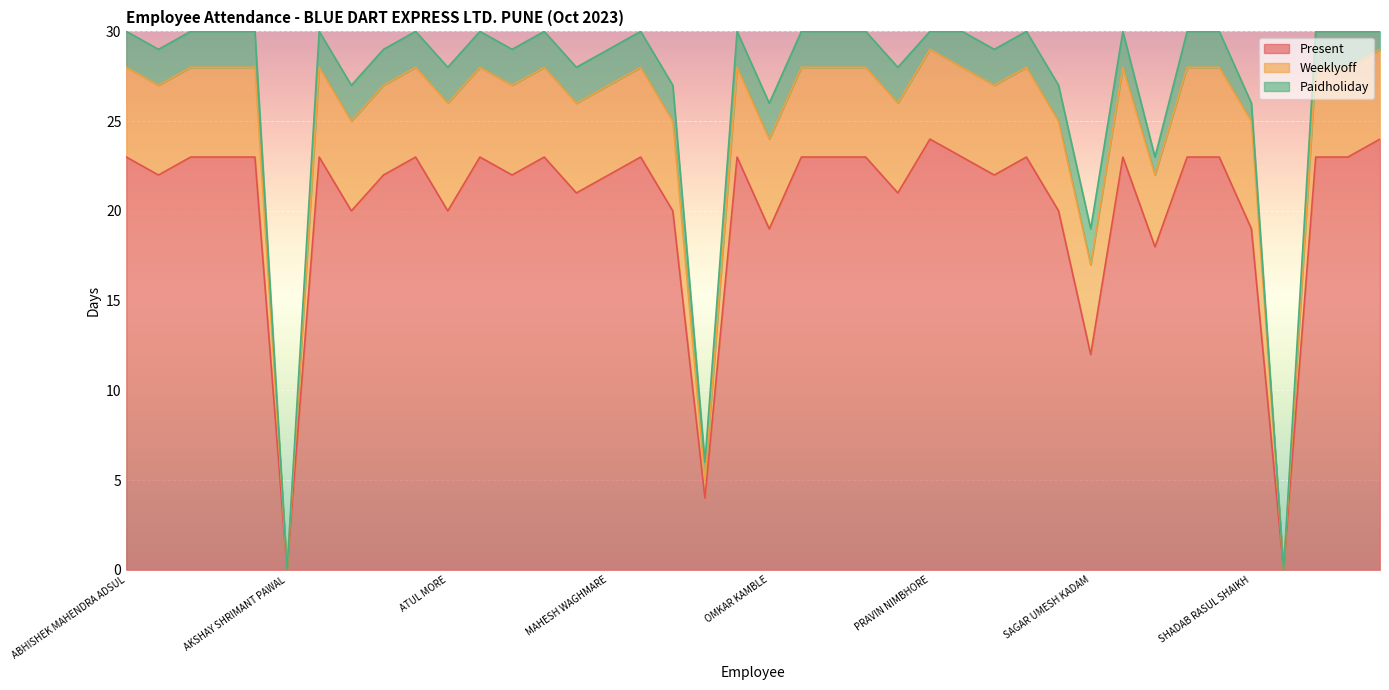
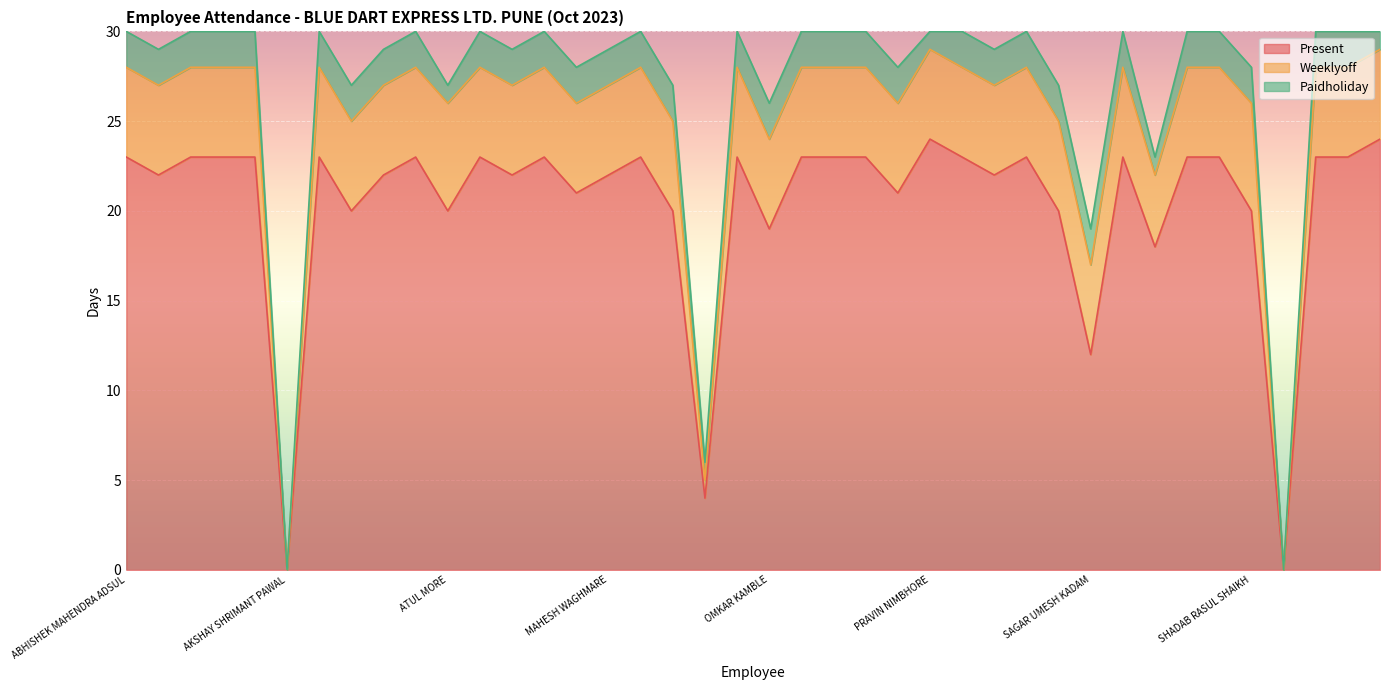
Paidholiday, ATUL MORE: 2 -> 1
Present, SHADAB RASUL SHAIKH: 19 -> 20
Paidholiday, SHADAB RASUL SHAIKH: 1 -> 2
